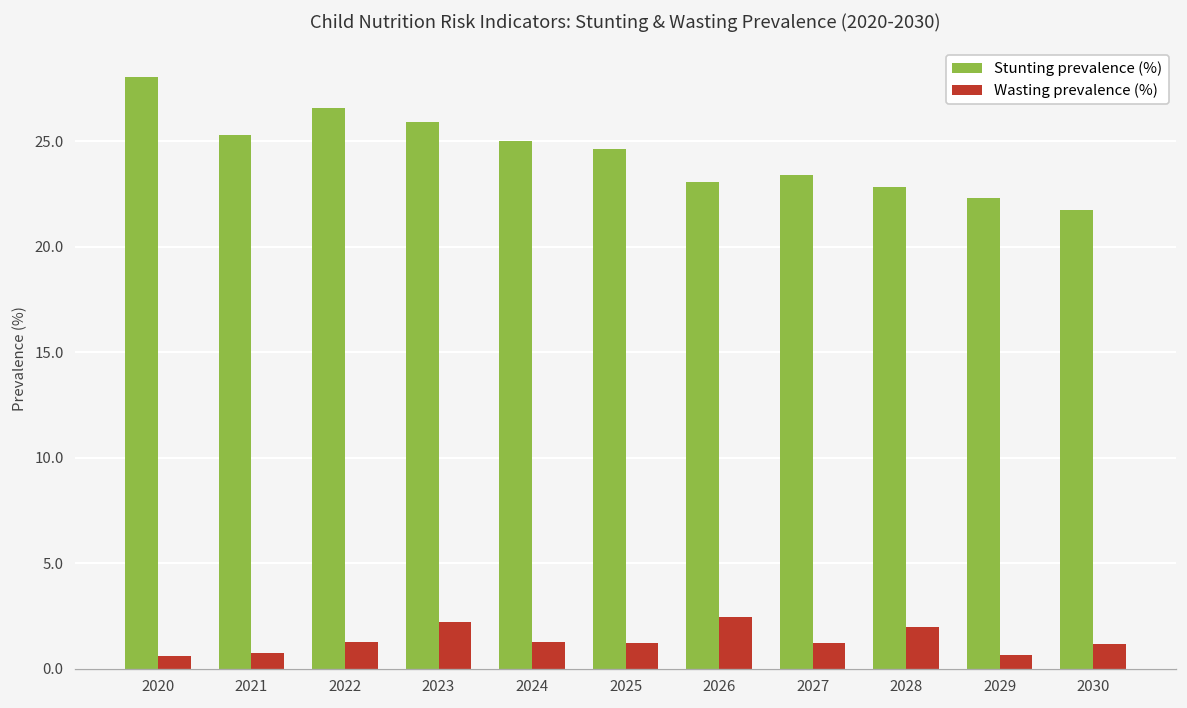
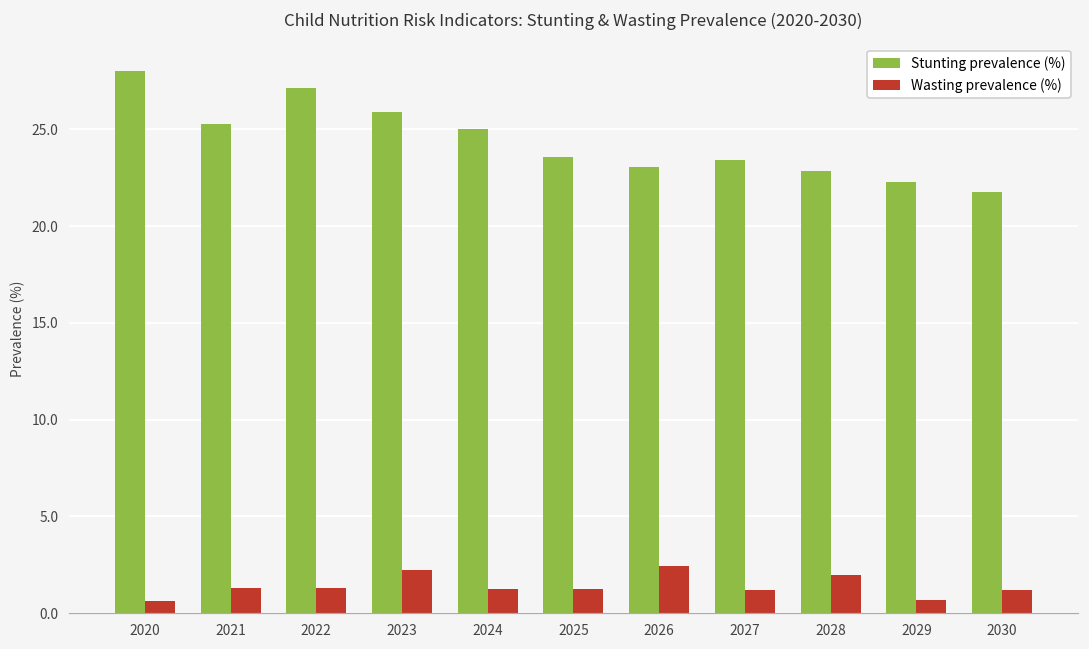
Wasting prevalence (%), 2021: 0.7 -> 1.3
Stunting prevalence (%), 2022: 26.6 -> 27.1
Stunting prevalence (%), 2025: 24.6 -> 23.6
